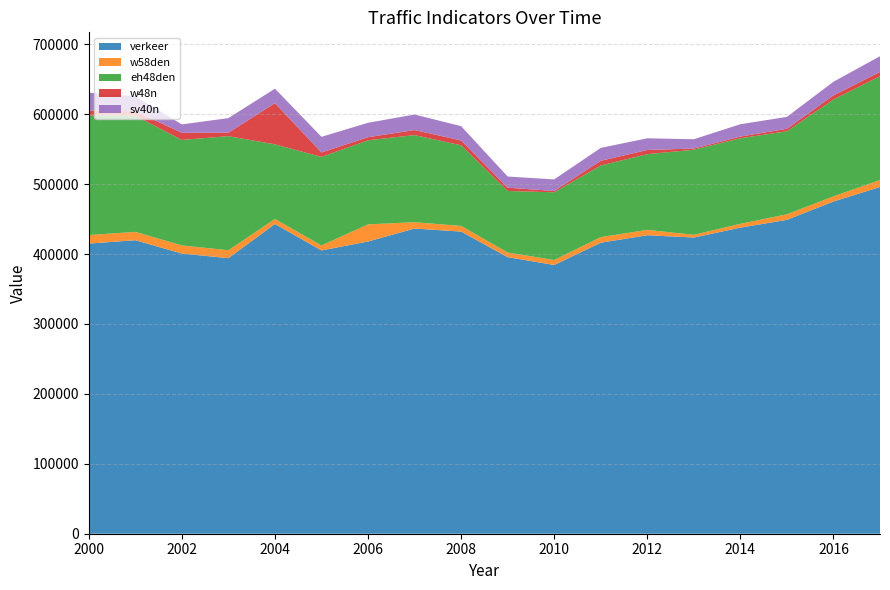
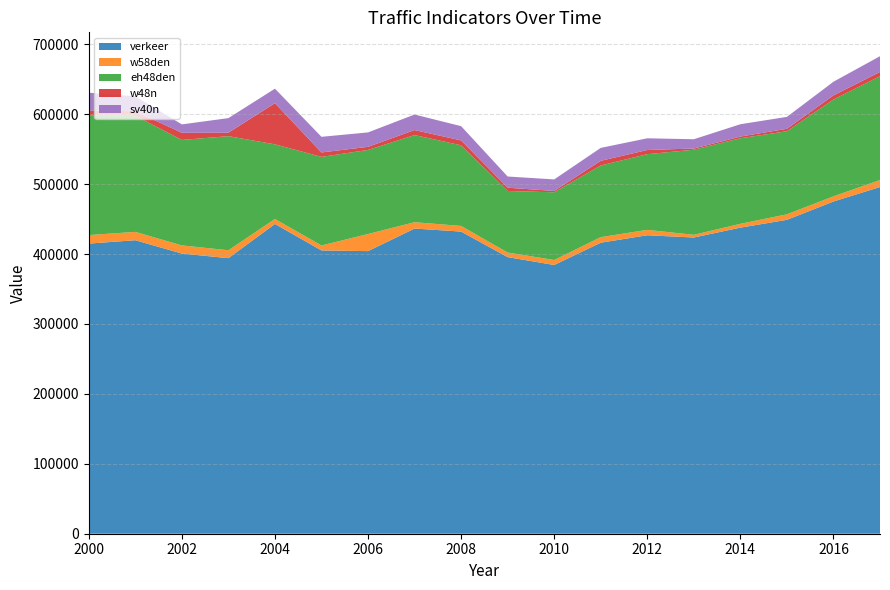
verkeer, 2006: 420000 -> 400000
